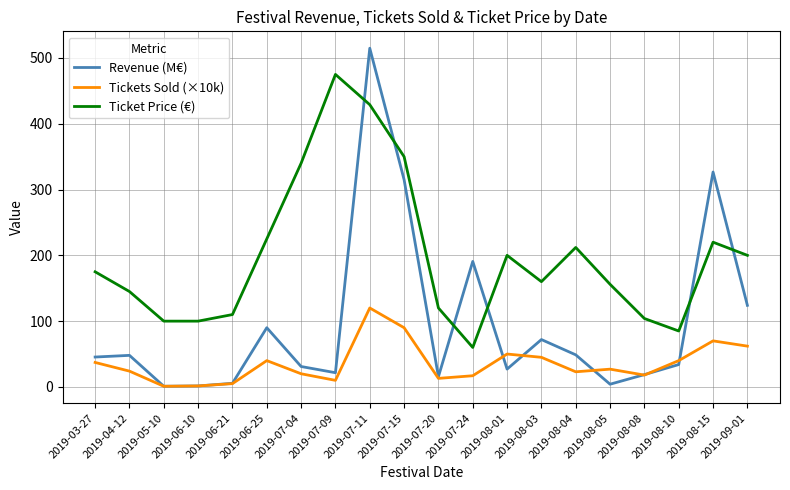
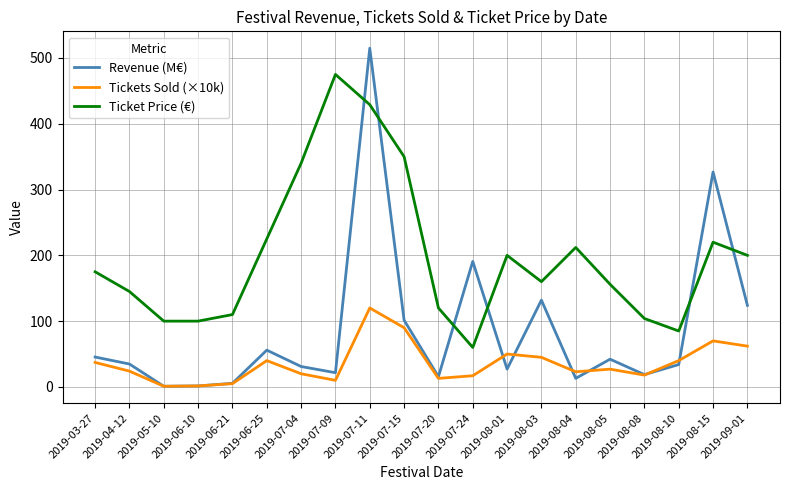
Revenue (M€), 2019-04-12: 50 -> 30
Revenue (M€), 2019-06-25: 90 -> 60
Revenue (M€), 2019-07-15: 320 -> 100
Revenue (M€), 2019-08-03: 70 -> 130
Revenue (M€), 2019-08-04: 50 -> 10
Revenue (M€), 2019-08-05: 0 -> 40
